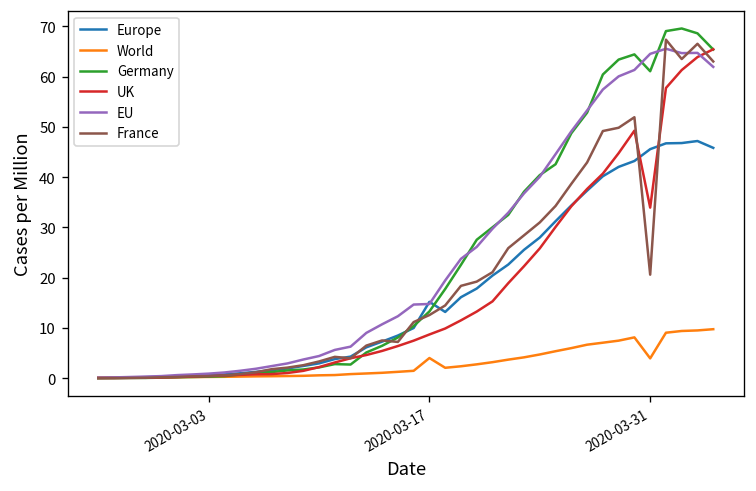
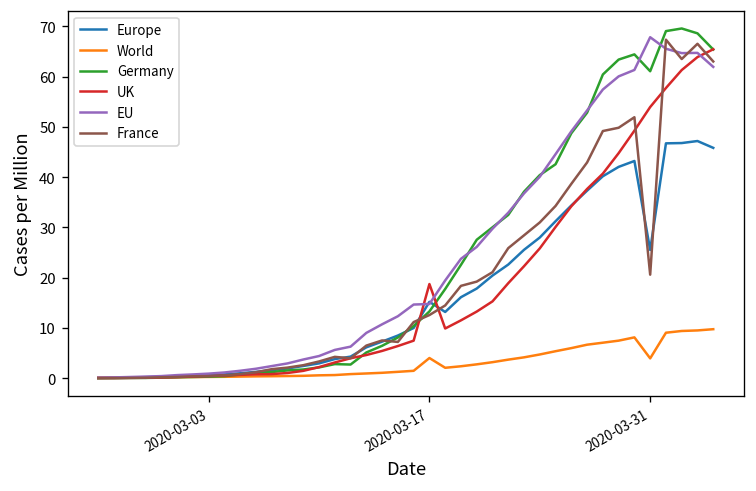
UK, 2020-03-17: 9 -> 19
Europe, 2020-03-31: 46 -> 26
UK, 2020-03-31: 34 -> 54
EU, 2020-03-31: 65 -> 68
